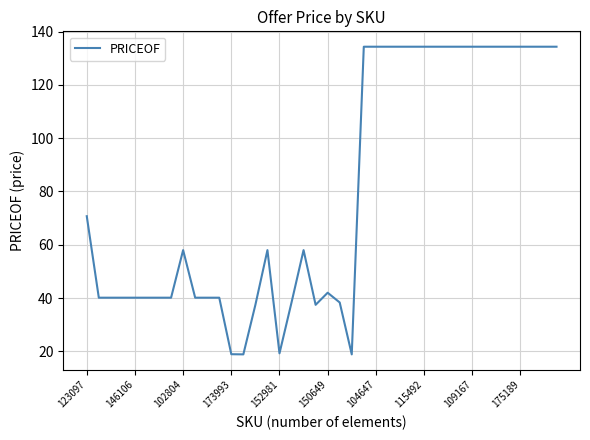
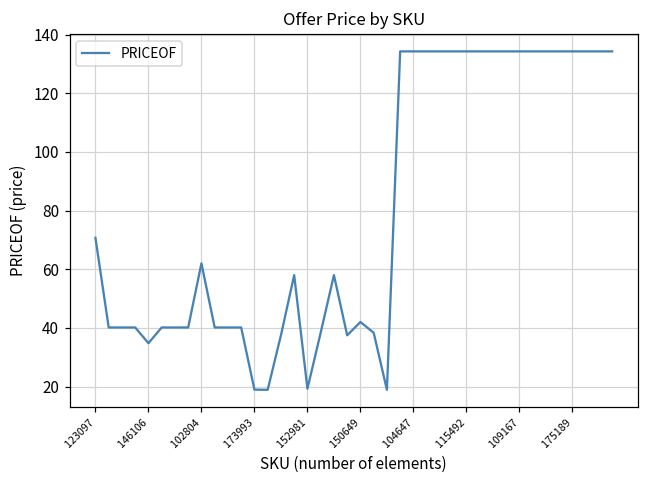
146106: 40 -> 35
102804: 58 -> 62
